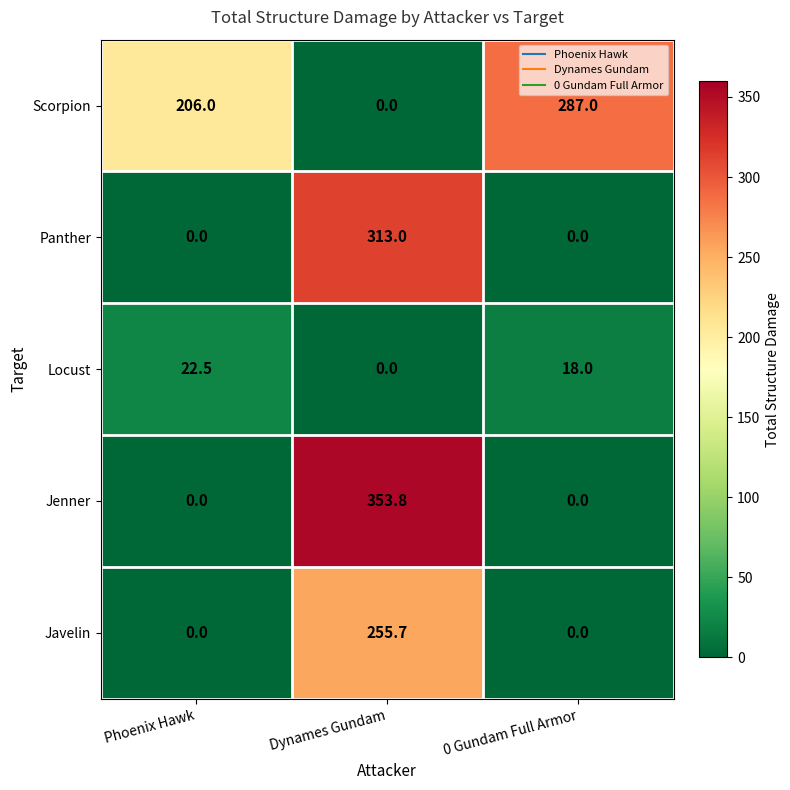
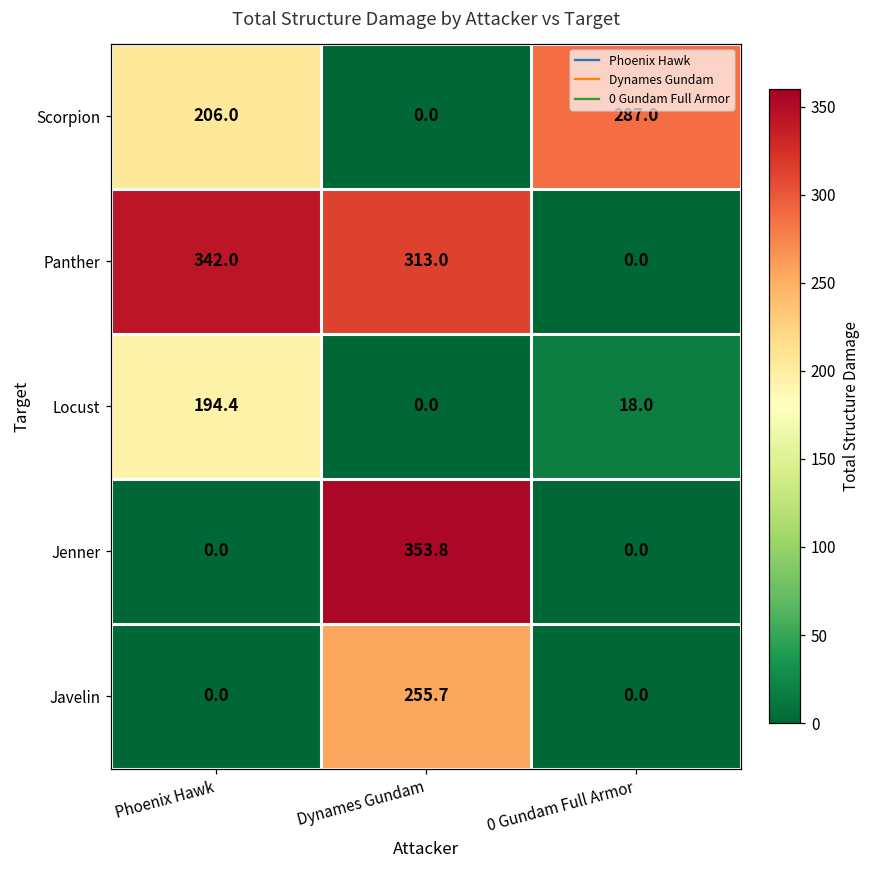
Panther, Phoenix Hawk: 0.0 -> 342.0
Locust, Phoenix Hawk: 22.5 -> 194.4
